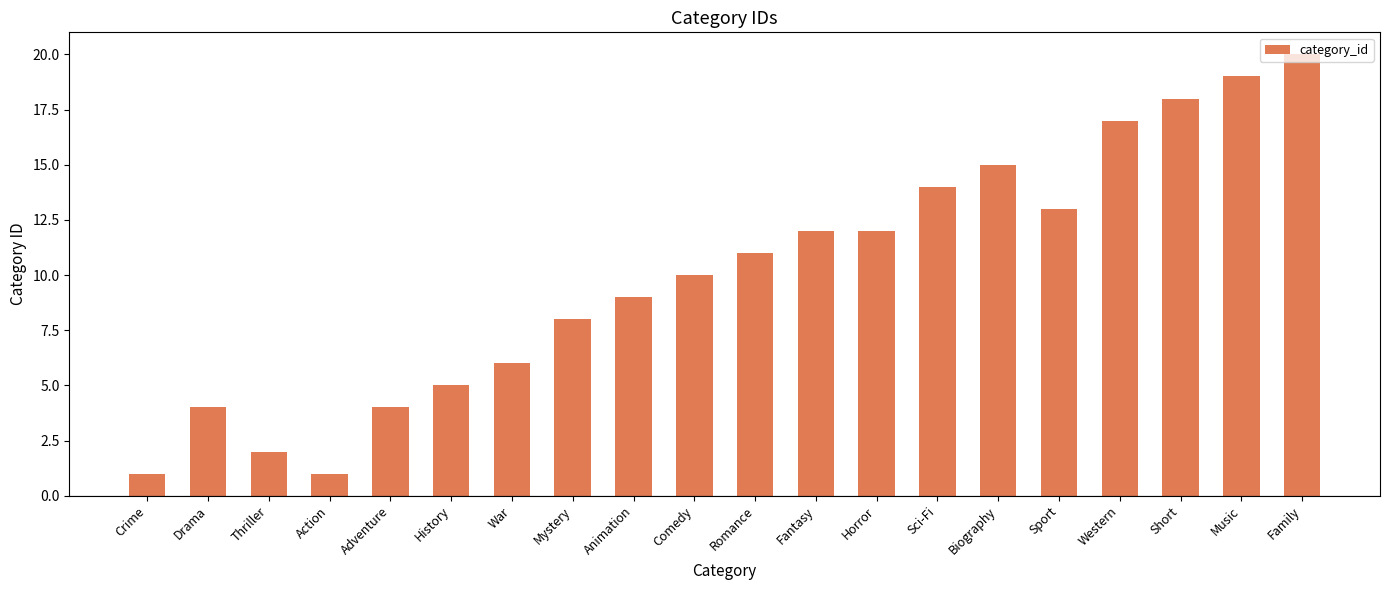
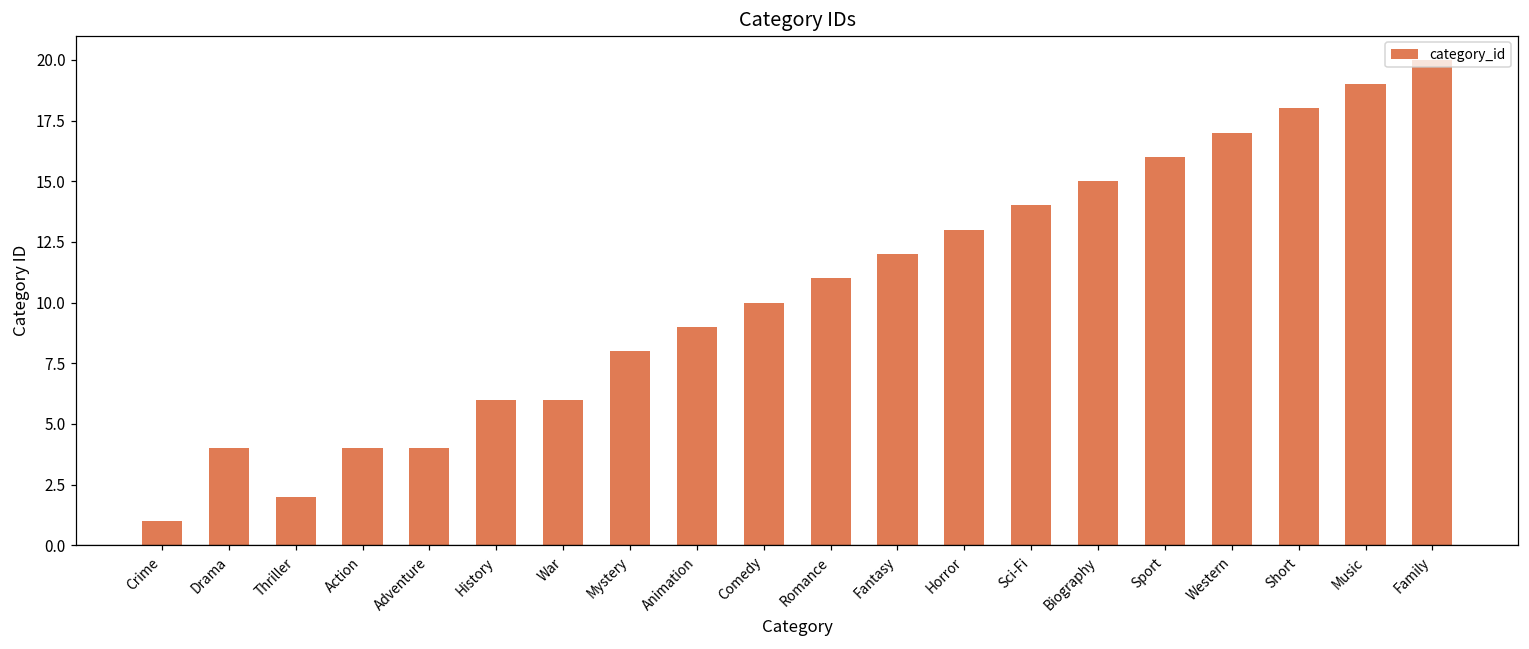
Action: 1 -> 4
History: 5 -> 6
Horror: 12 -> 13
Sport: 13 -> 16
